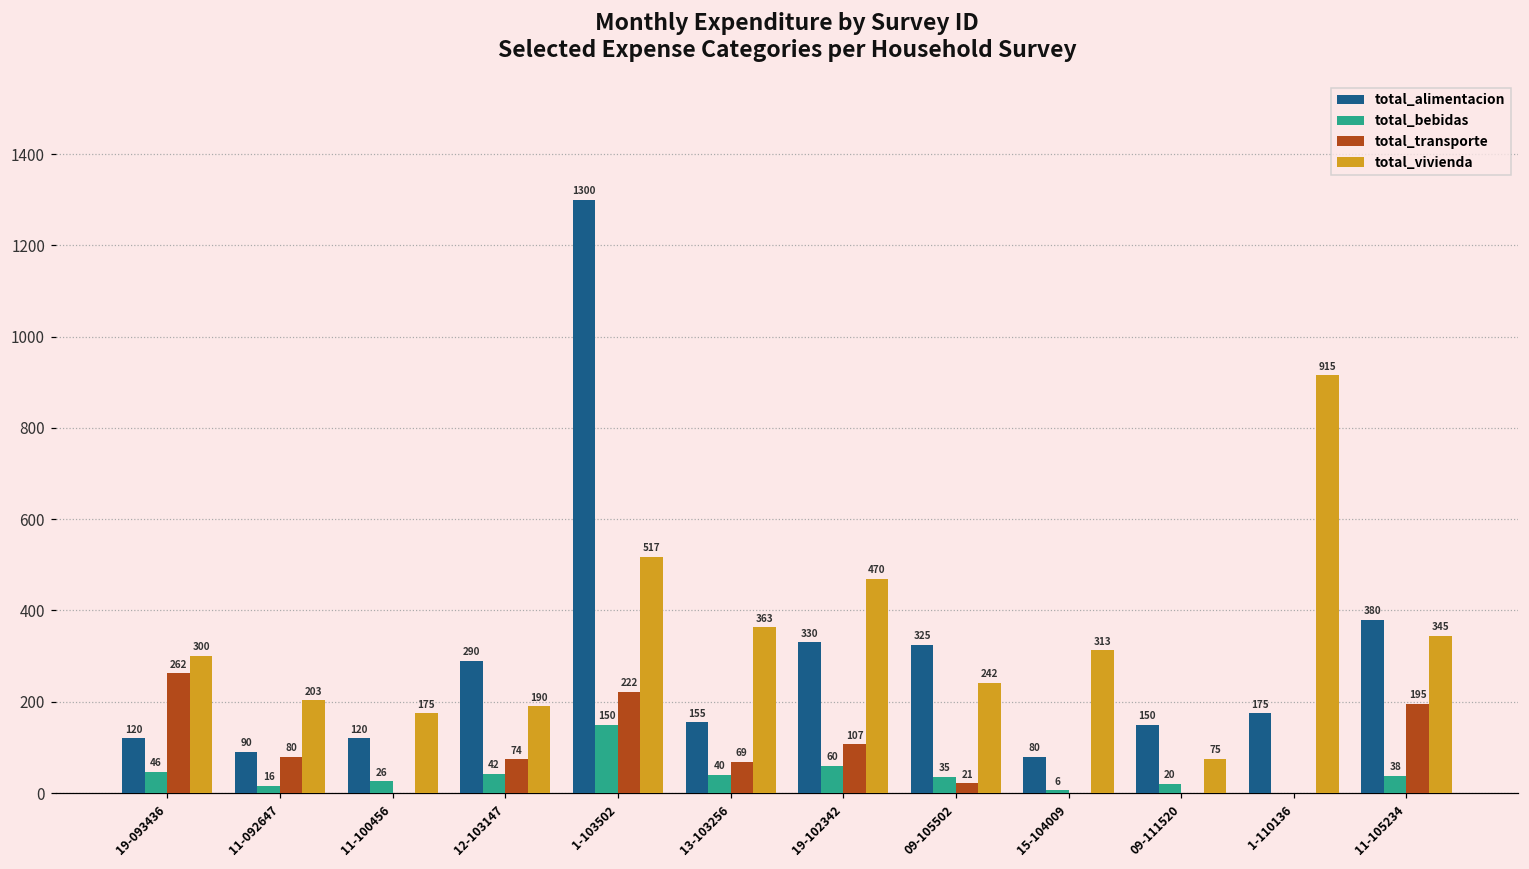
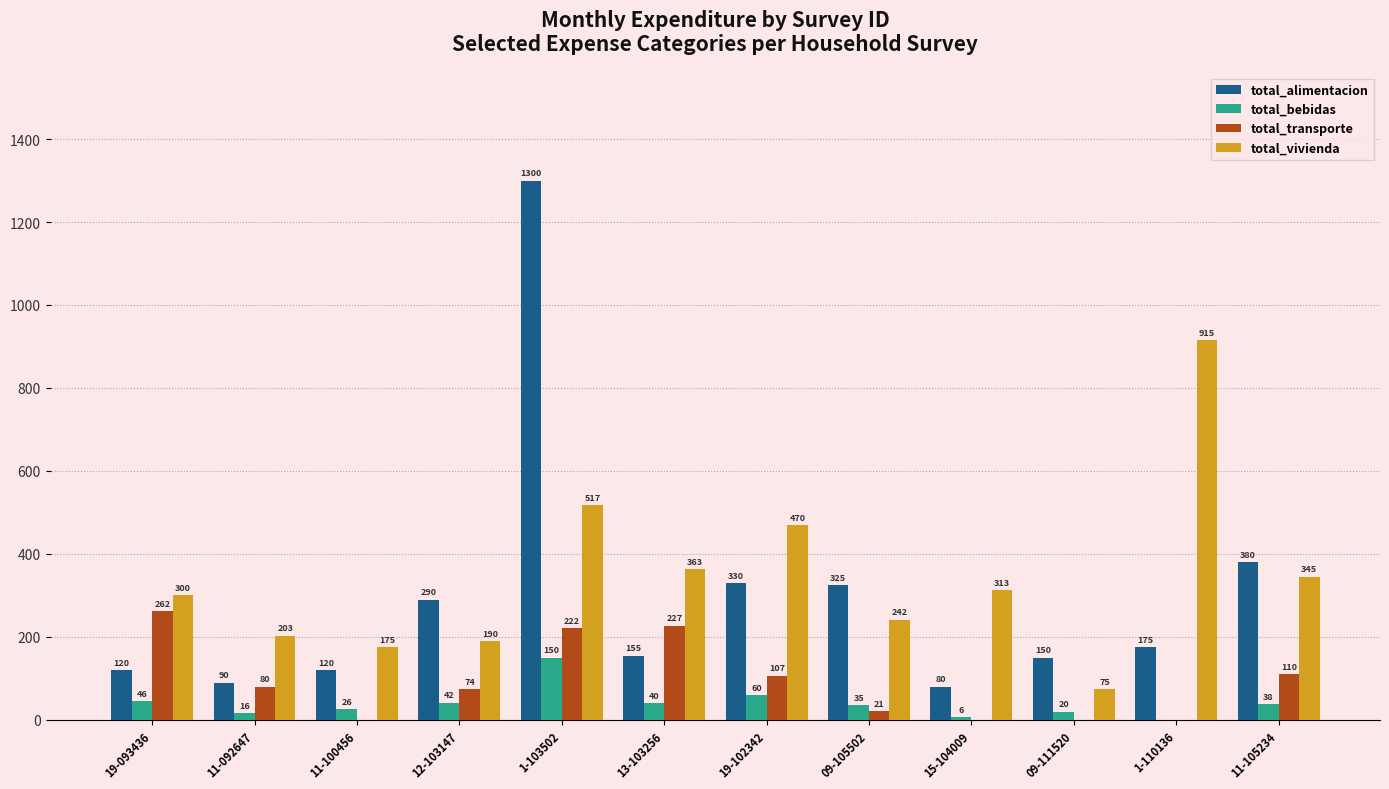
total_transporte, 13-103256: 69 -> 227
total_transporte, 11-105234: 195 -> 110
